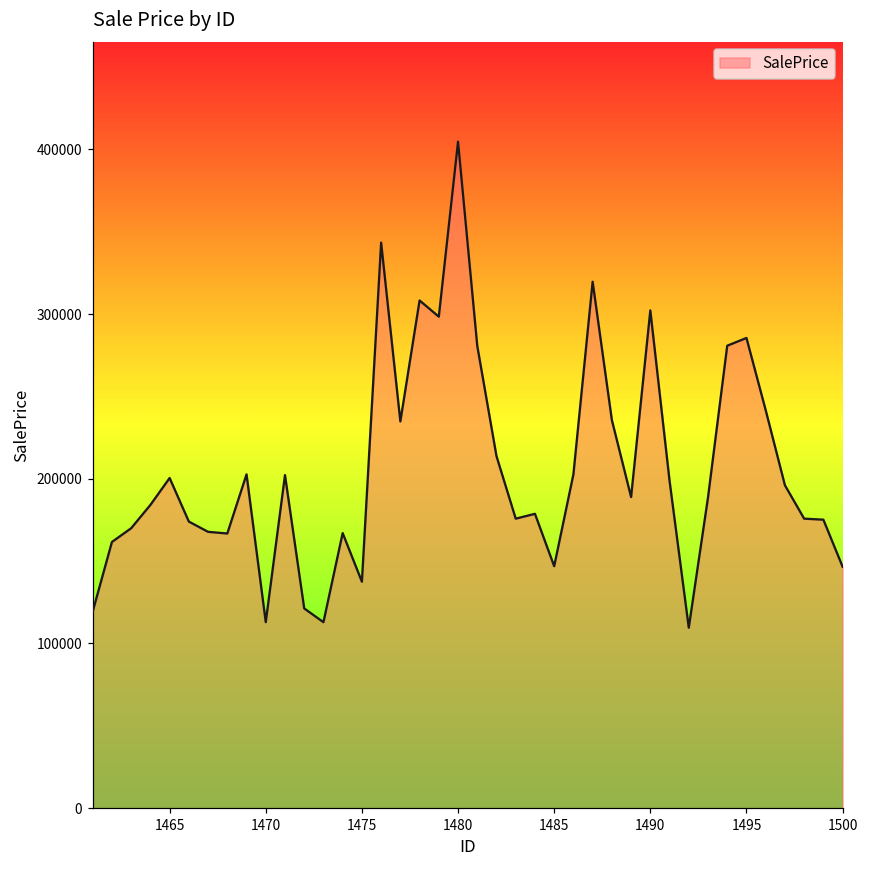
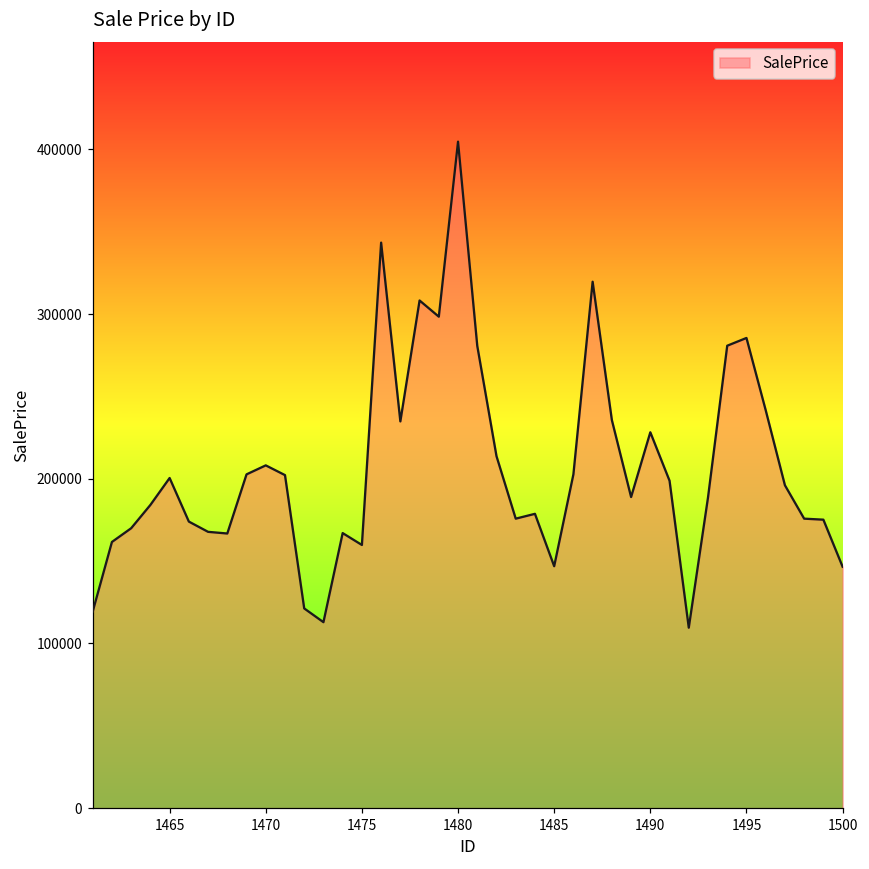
1470: 113000 -> 208000
1475: 137000 -> 160000
1490: 302000 -> 228000
